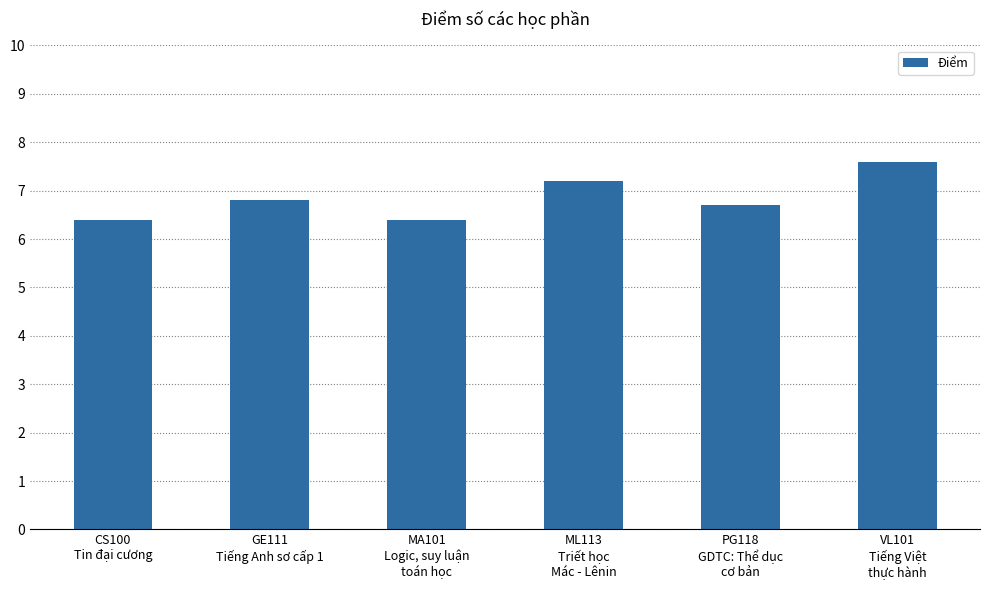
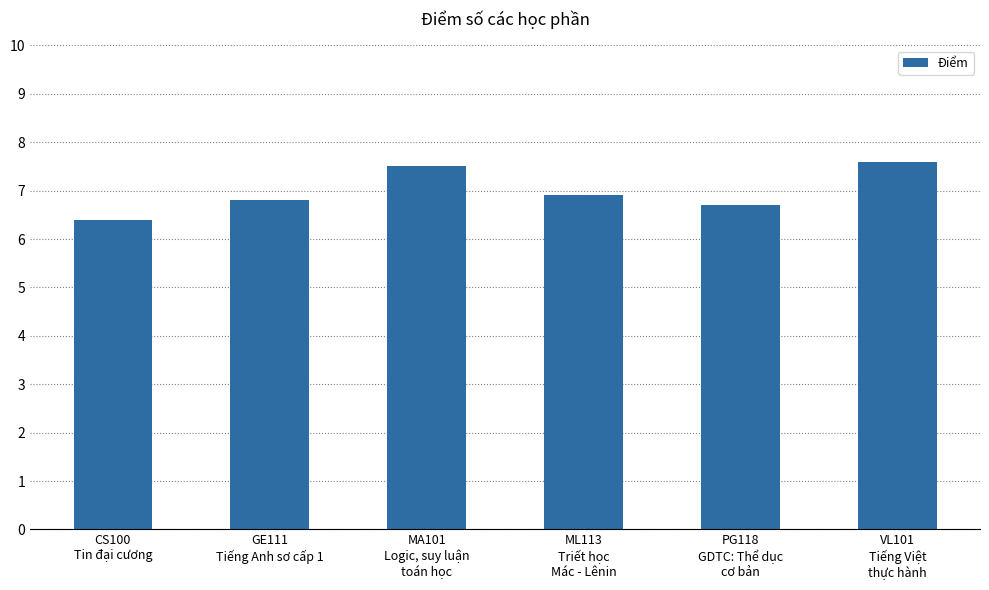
MA101 Logic, suy luận toán học: 6.4 -> 7.5
ML113 Triết học Mác - Lênin: 7.2 -> 6.9
